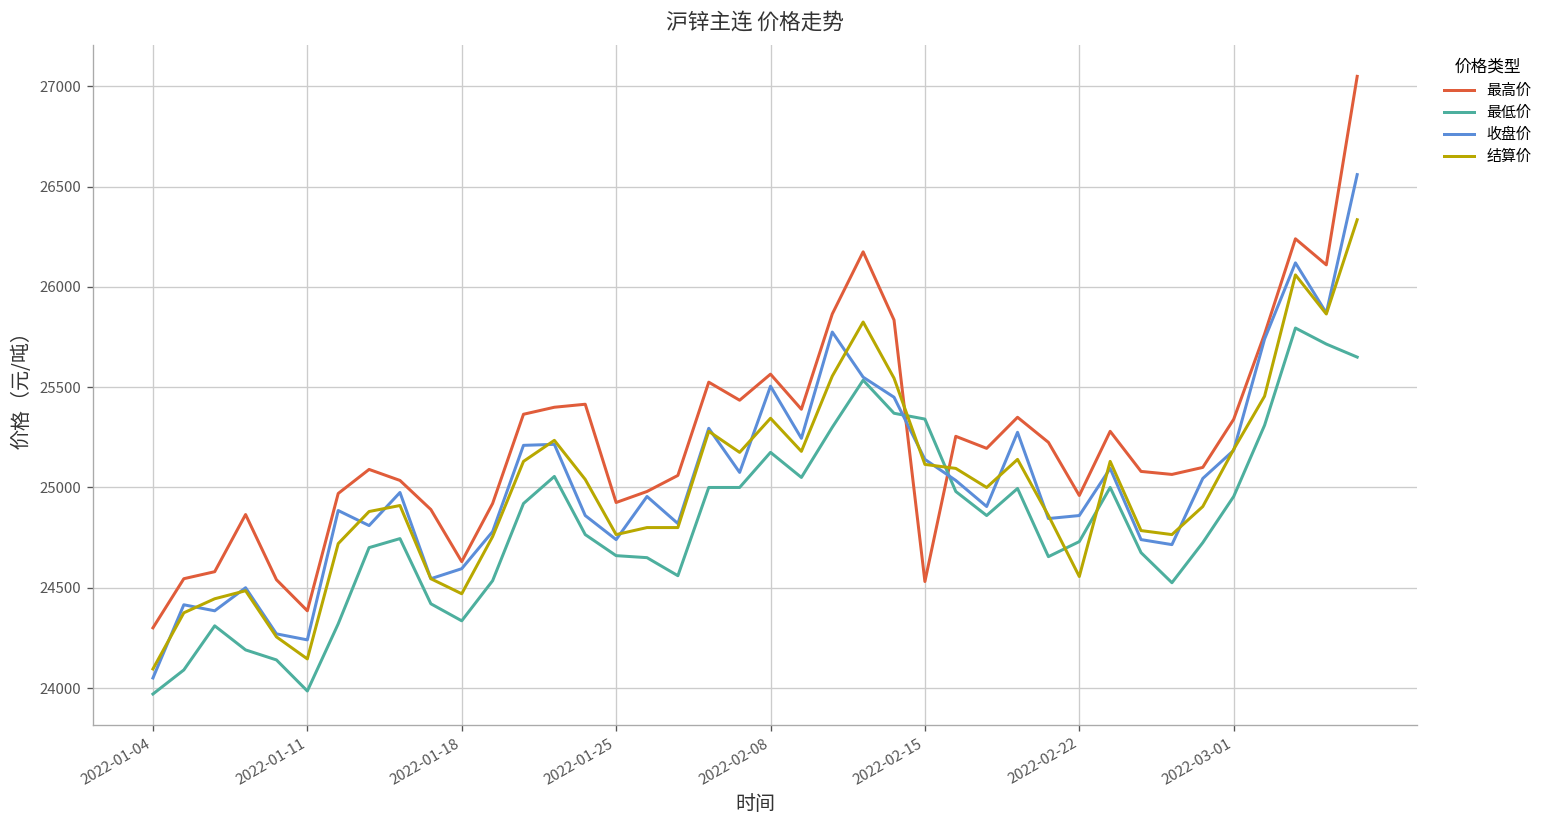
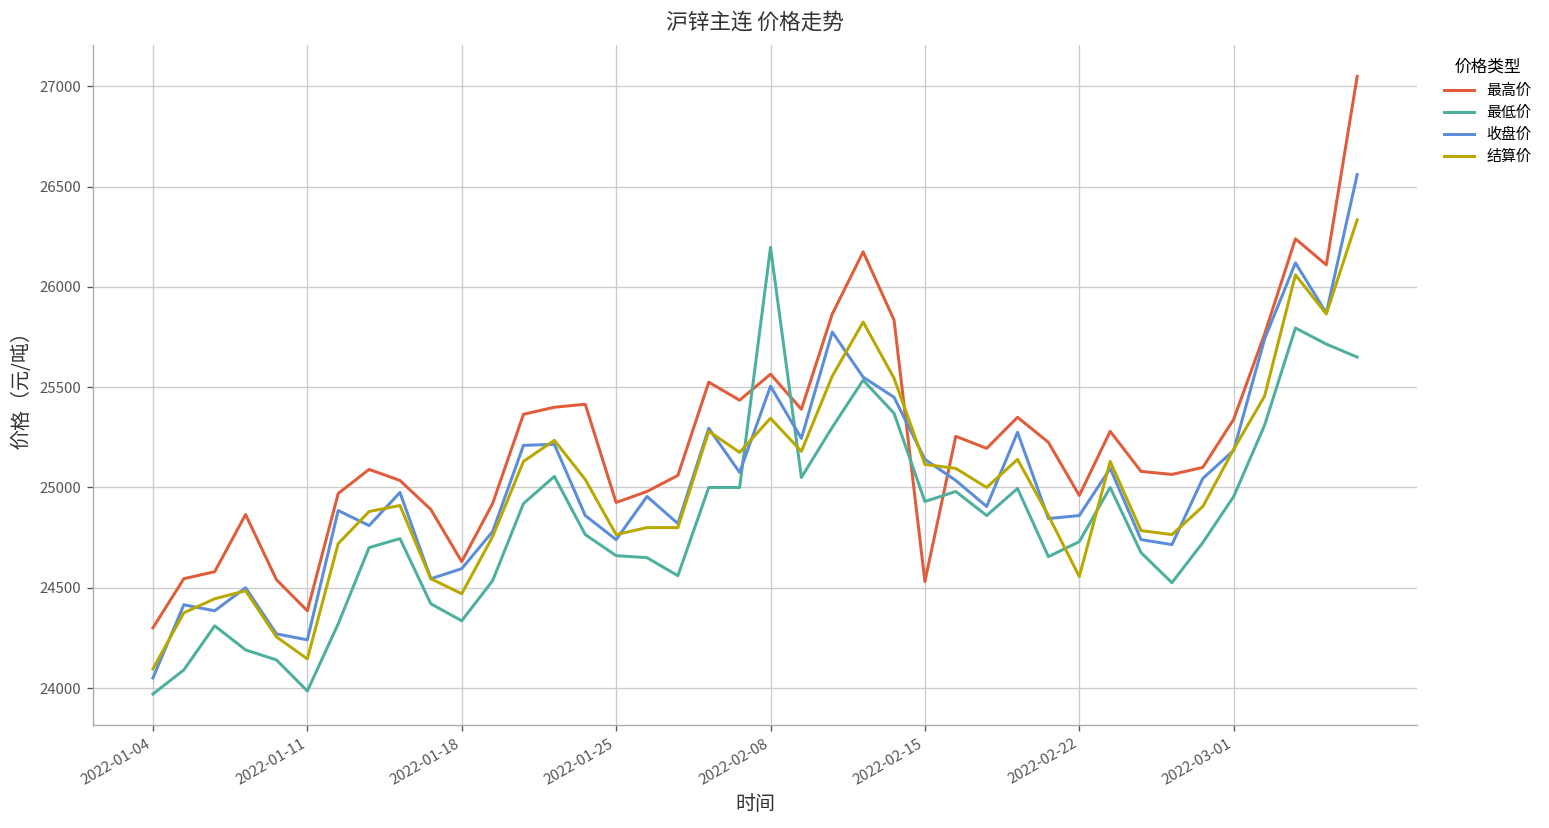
最低价, 2022-02-08: 25180 -> 26200
最低价, 2022-02-15: 25340 -> 24930
